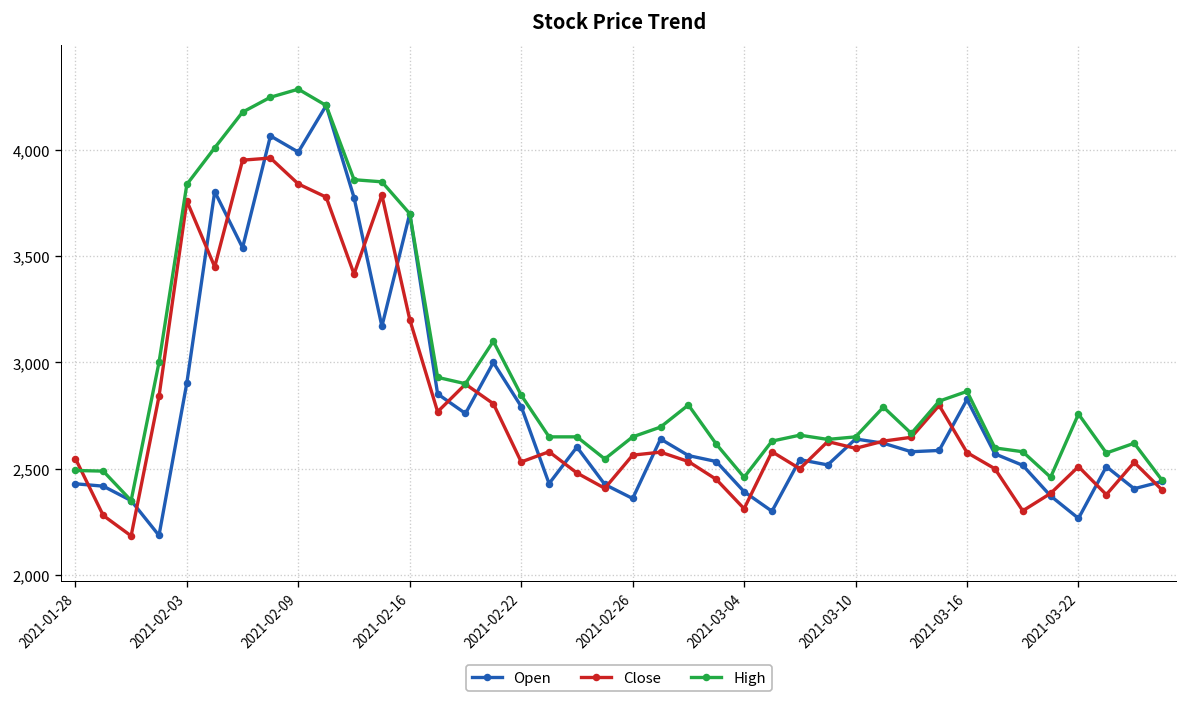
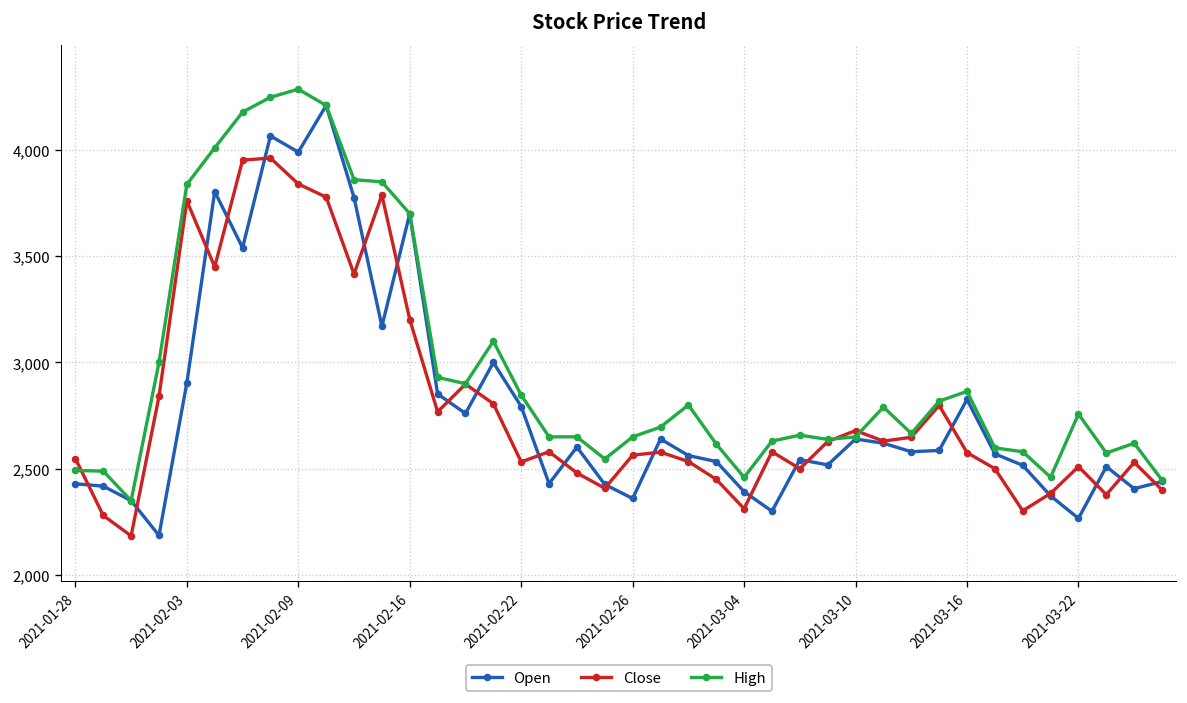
Close, 2021-03-10: 2,600 -> 2,680
